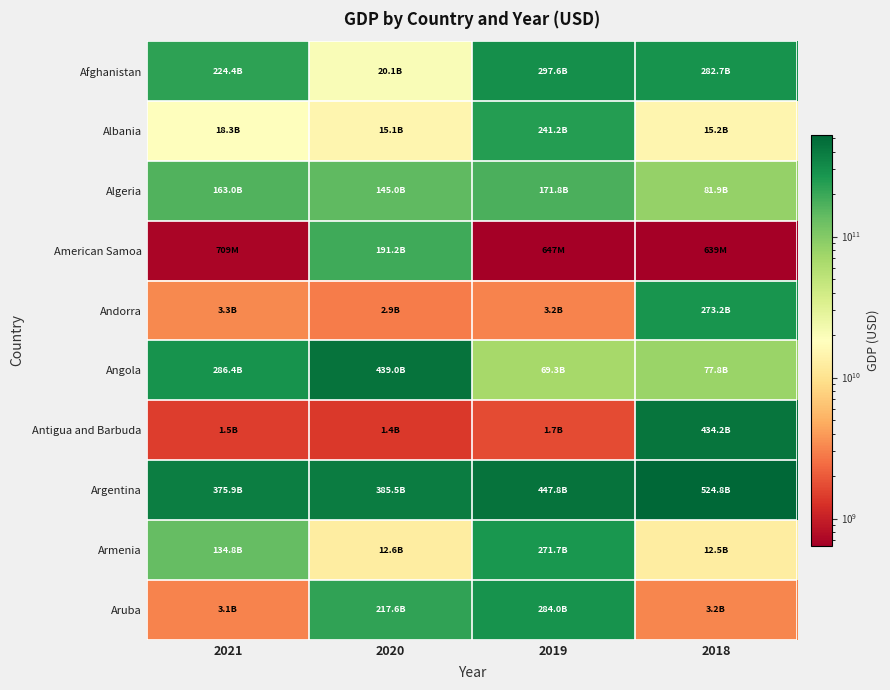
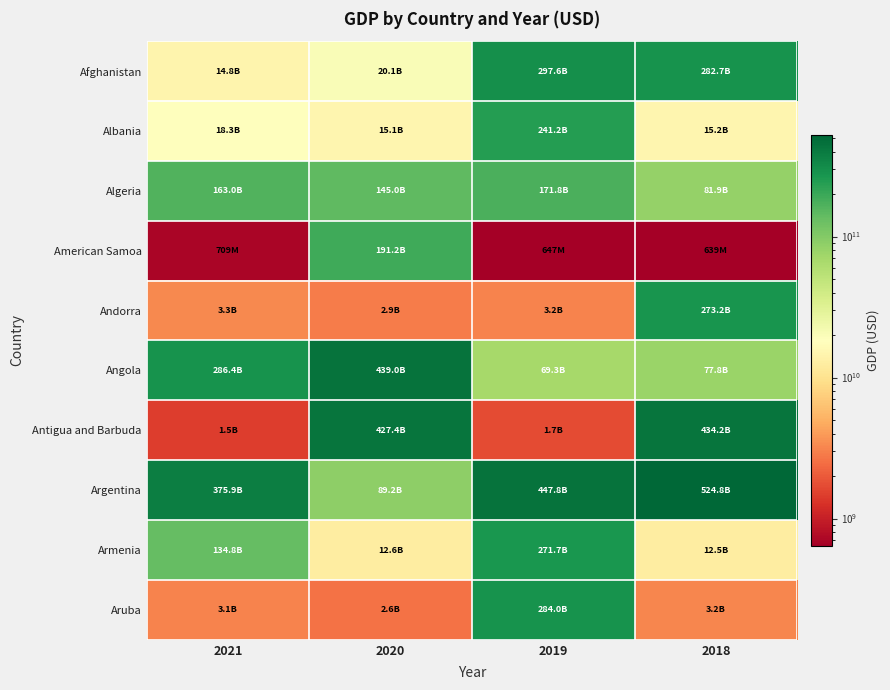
Afghanistan, 2021: 224.4B -> 14.8B
Antigua and Barbuda, 2020: 1.4B -> 427.4B
Argentina, 2020: 385.5B -> 89.2B
Aruba, 2020: 217.6B -> 2.6B
